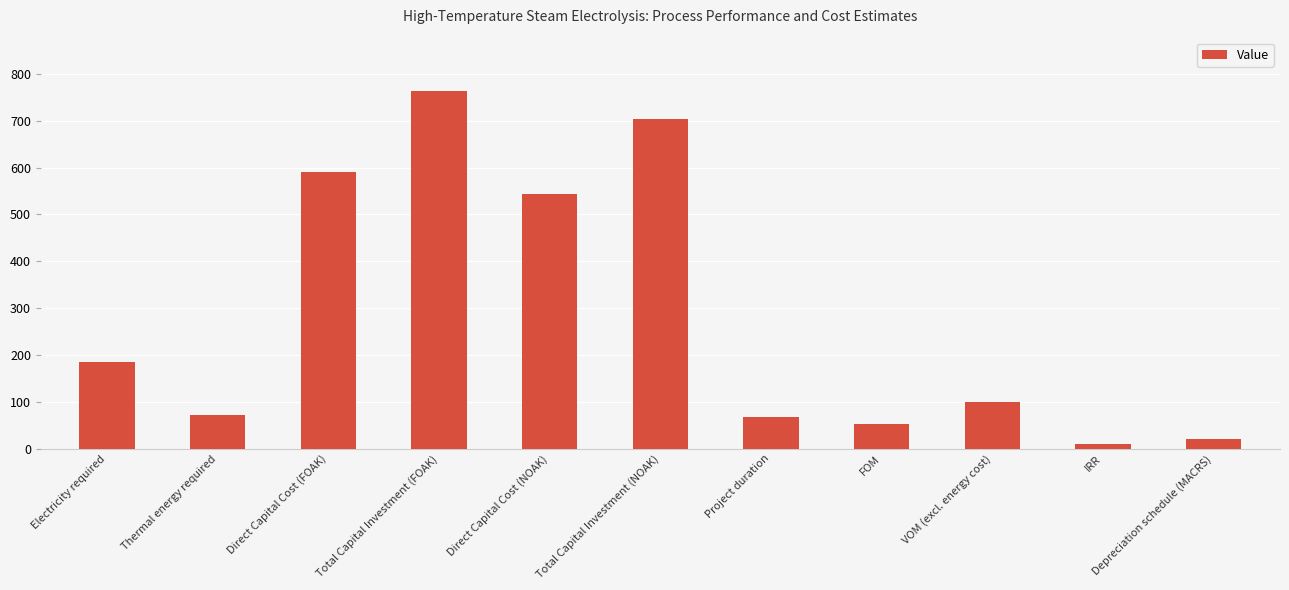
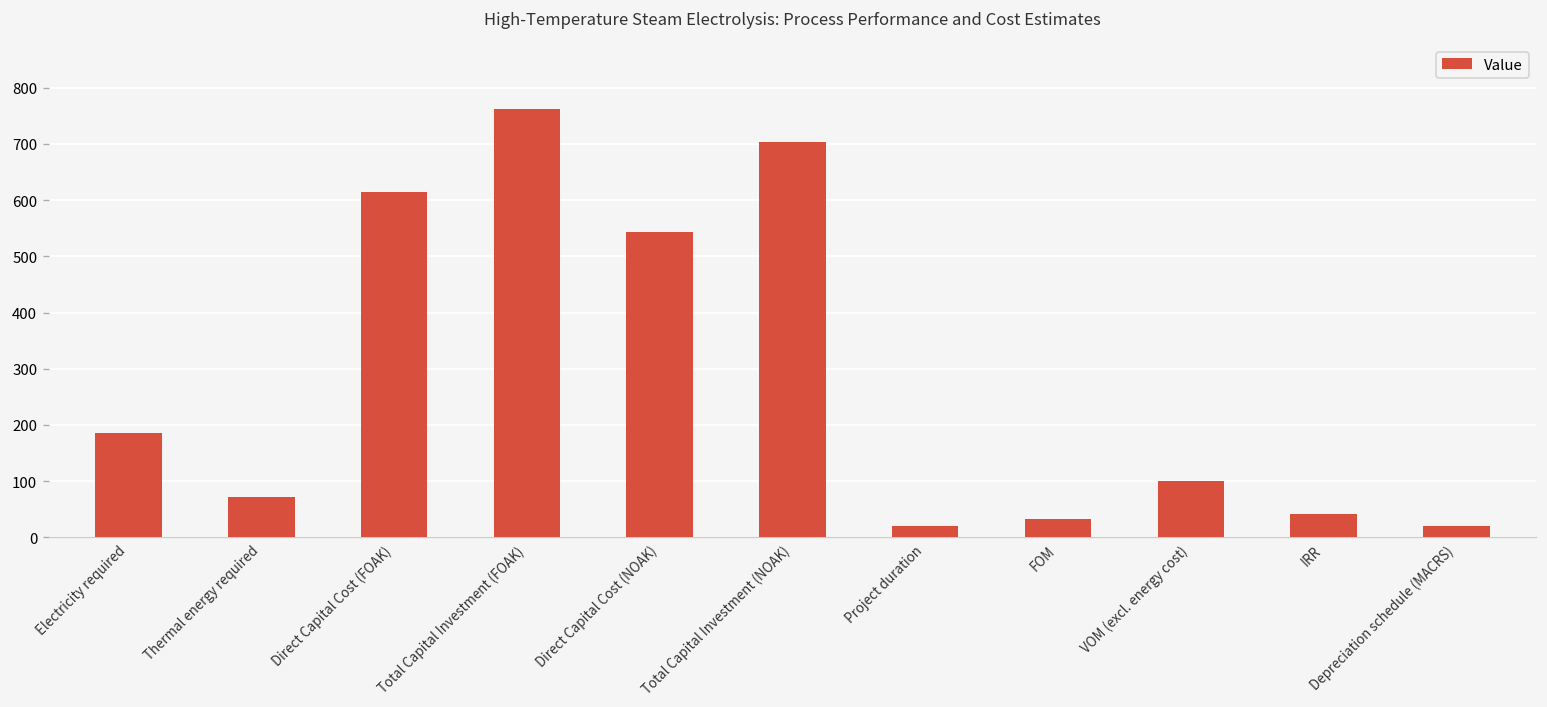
Direct Capital Cost (FOAK): 590 -> 610
Project duration: 70 -> 20
FOM: 50 -> 30
IRR: 10 -> 40
